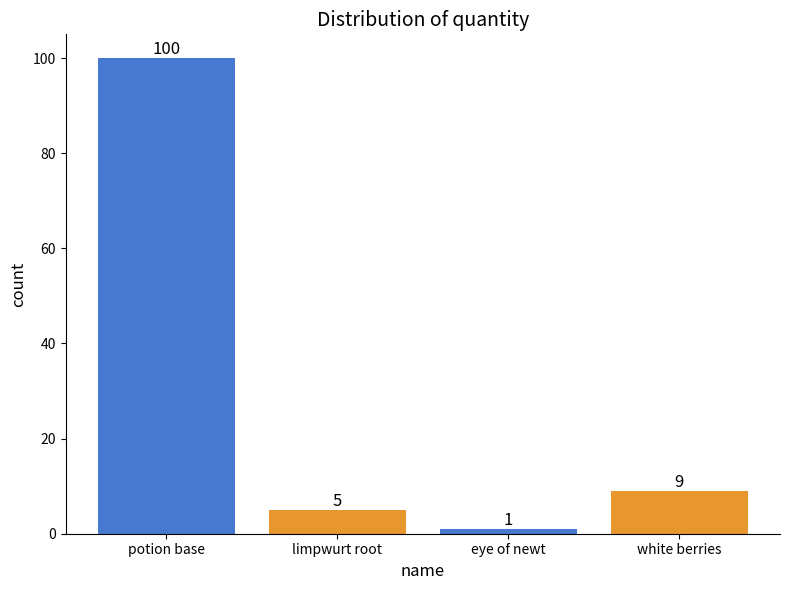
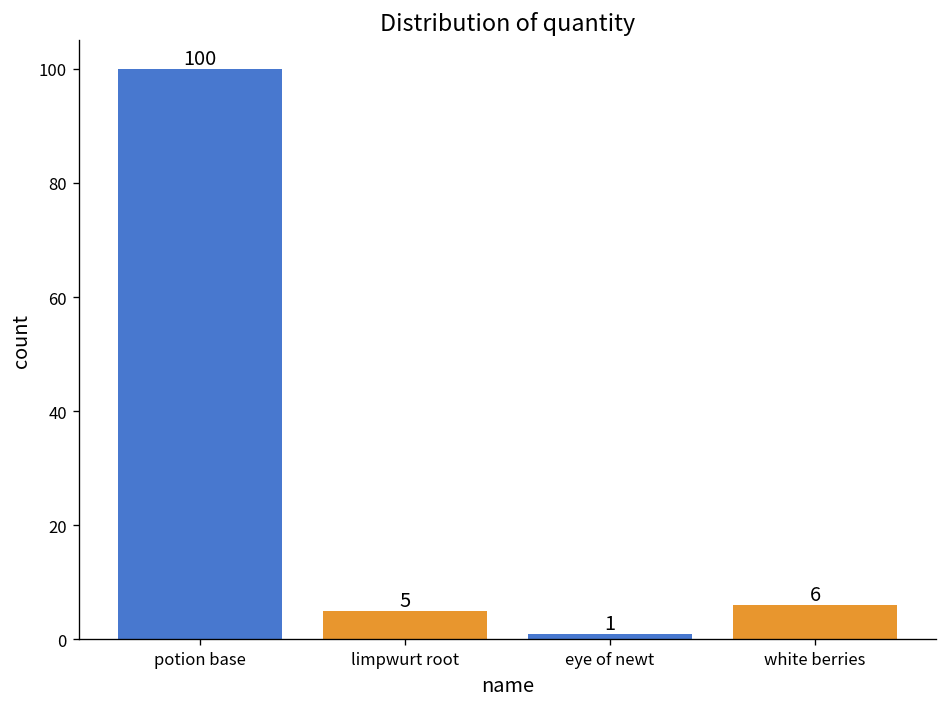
white berries: 9 -> 6
